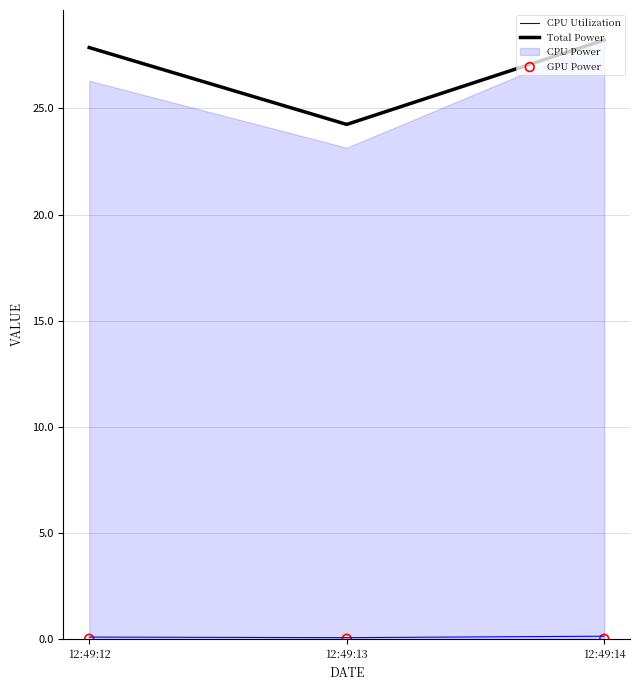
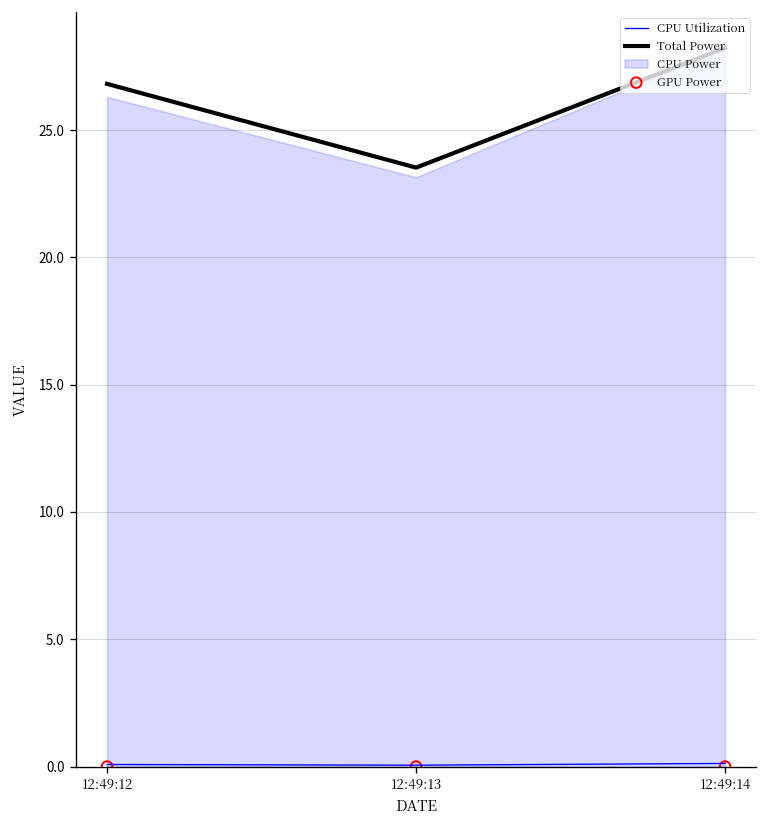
Total Power, 12:49:12: 27.9 -> 26.8
Total Power, 12:49:13: 24.2 -> 23.5
